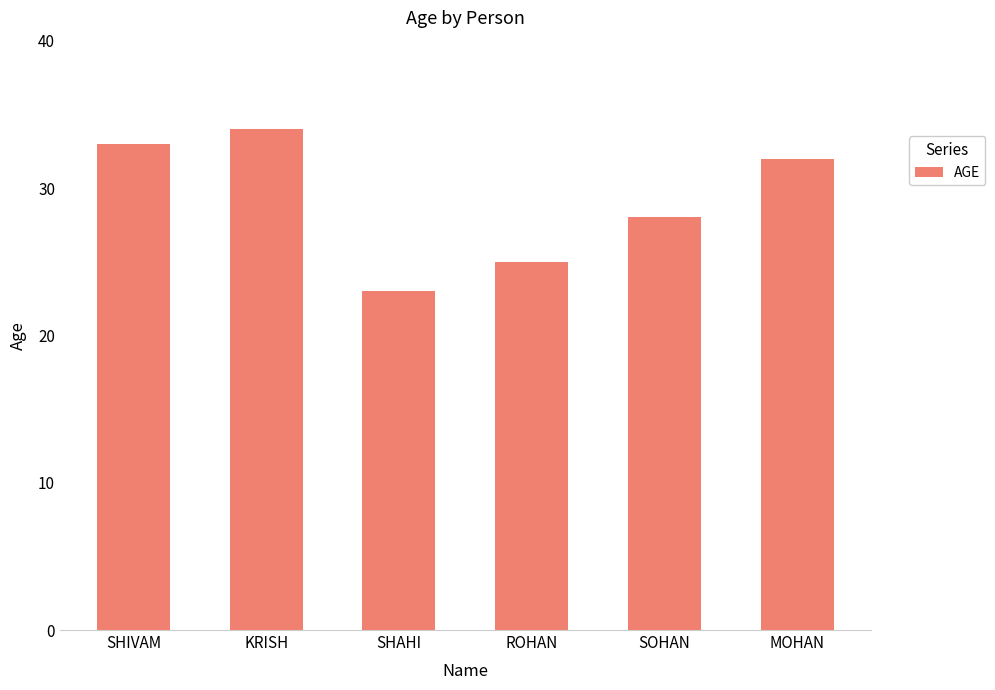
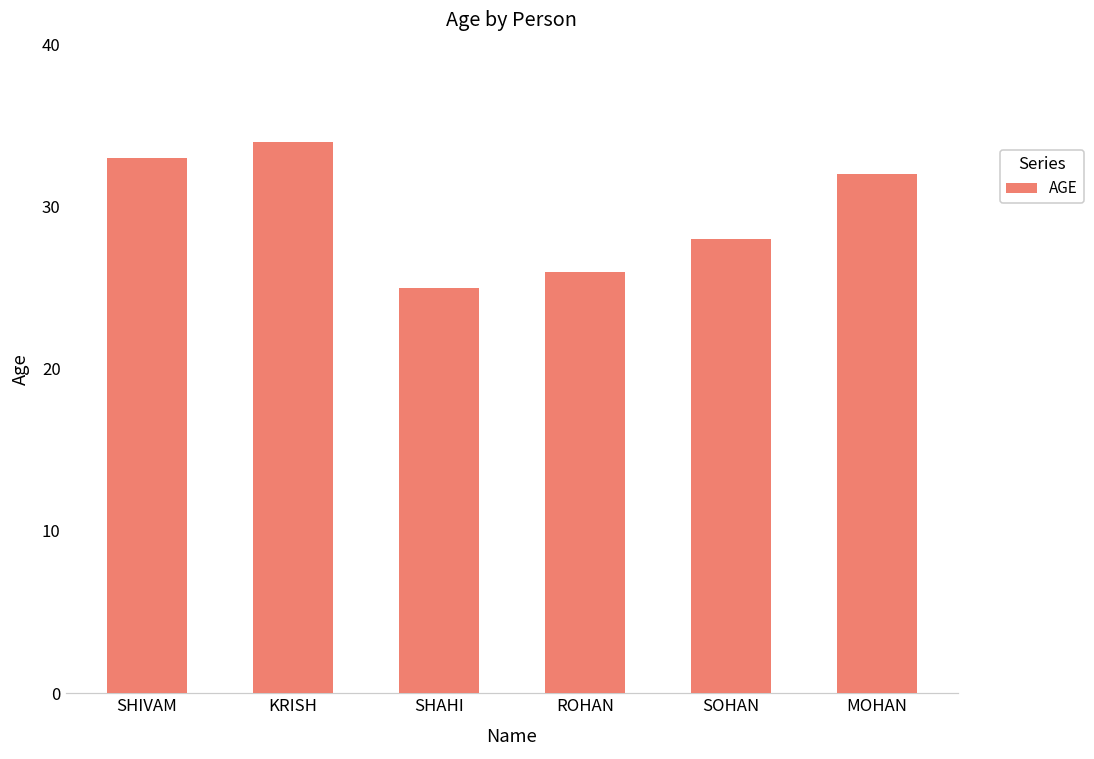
SHAHI: 23 -> 25
ROHAN: 25 -> 26
